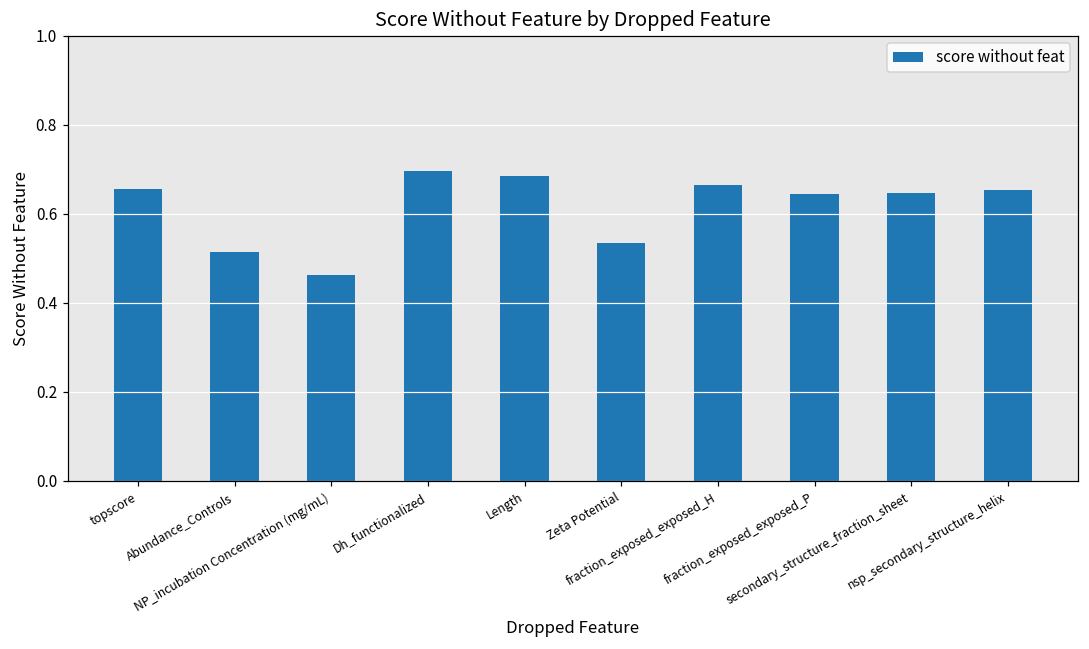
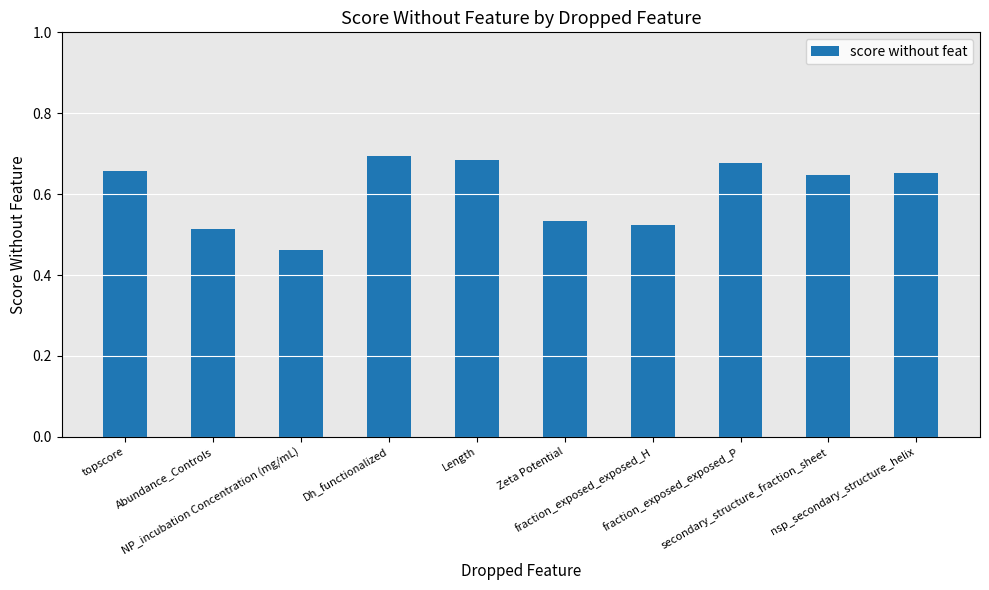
fraction_exposed_exposed_H: 0.67 -> 0.52
fraction_exposed_exposed_P: 0.64 -> 0.68
